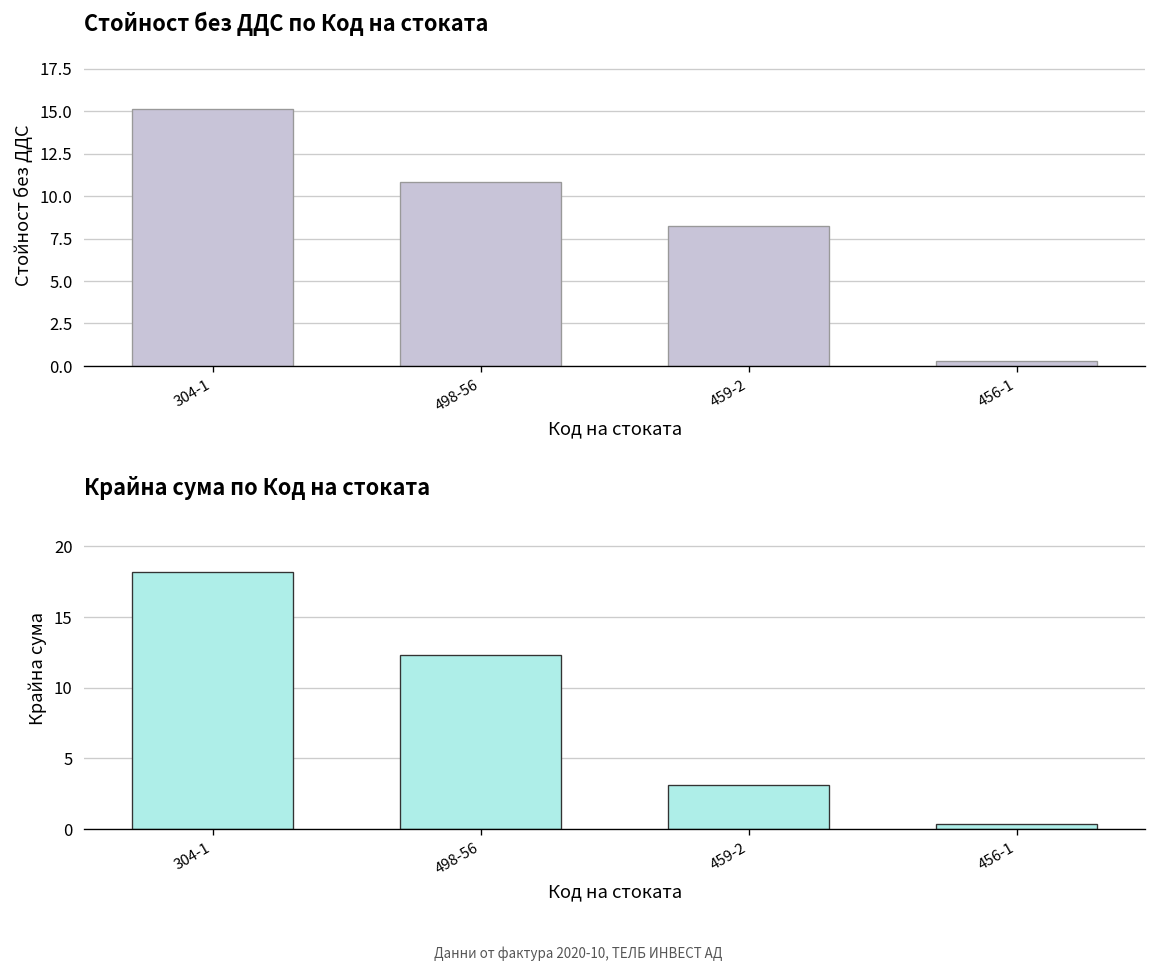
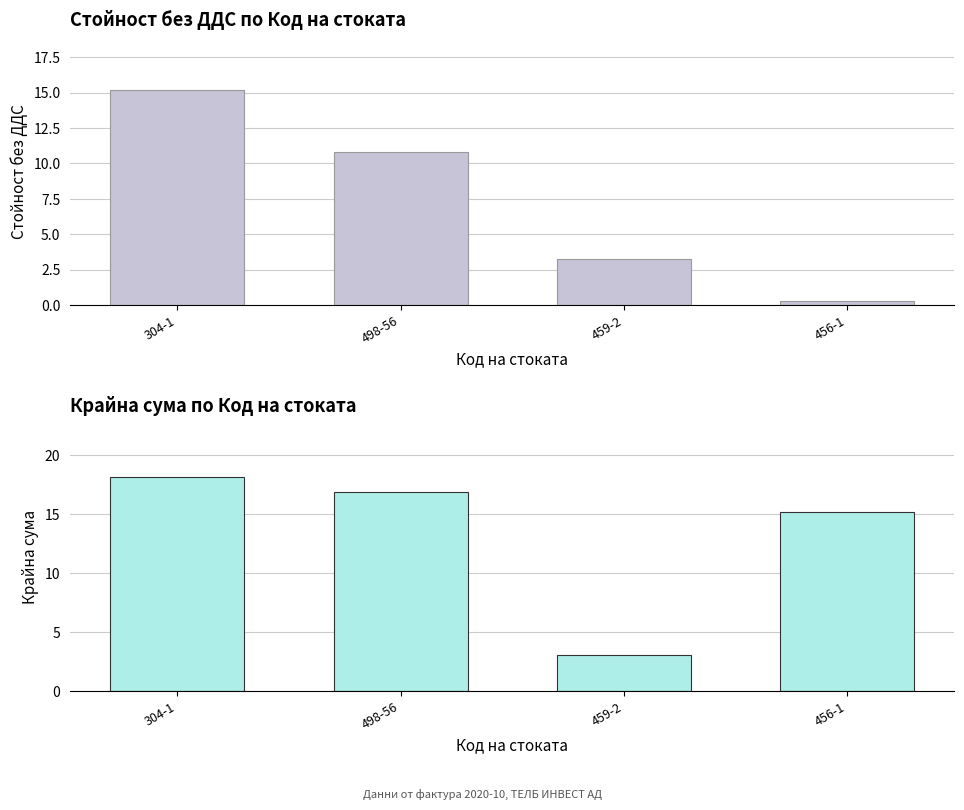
Стойност без ДДС по Код на стоката, 459-2: 8.2 -> 3.2
Крайна сума по Код на стоката, 498-56: 12.3 -> 16.9
Крайна сума по Код на стоката, 456-1: 0.4 -> 15.2
